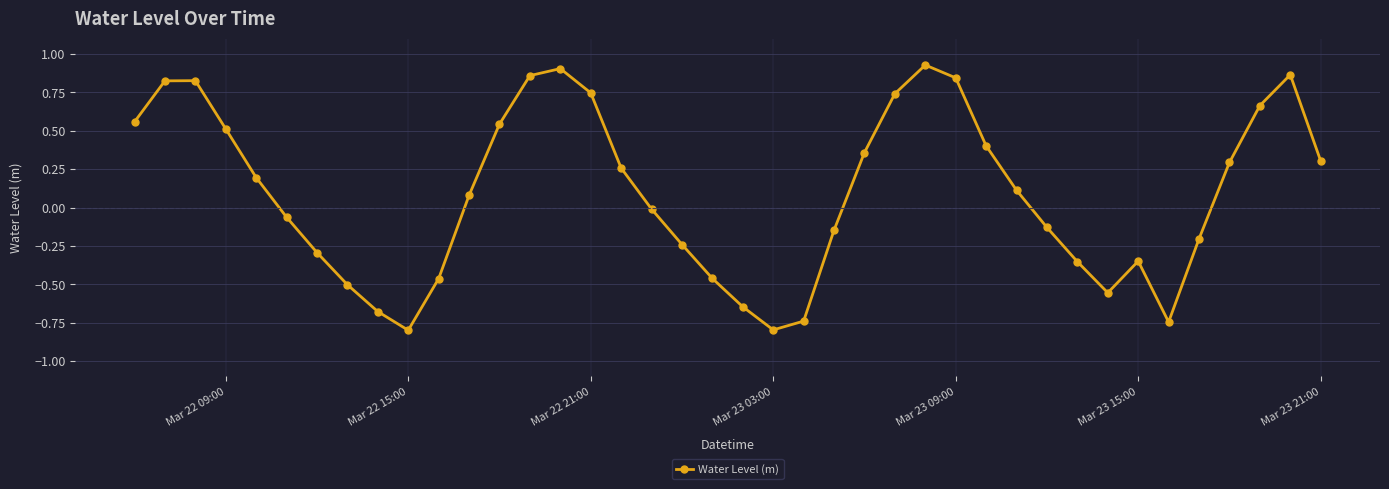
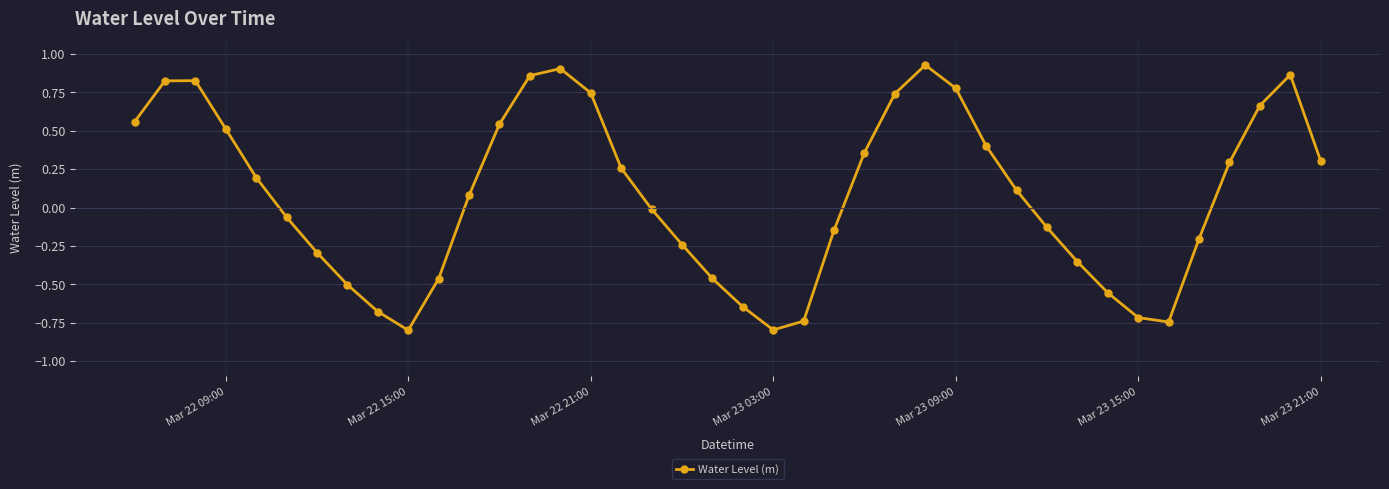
Mar 23 09:00: 0.84 -> 0.78
Mar 23 15:00: -0.35 -> -0.72
